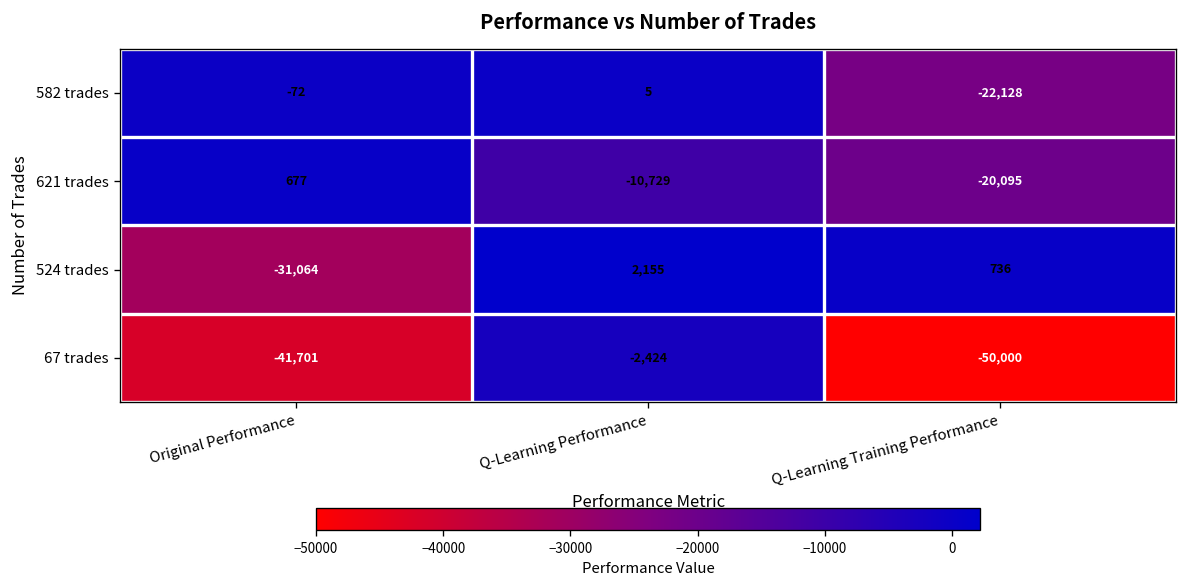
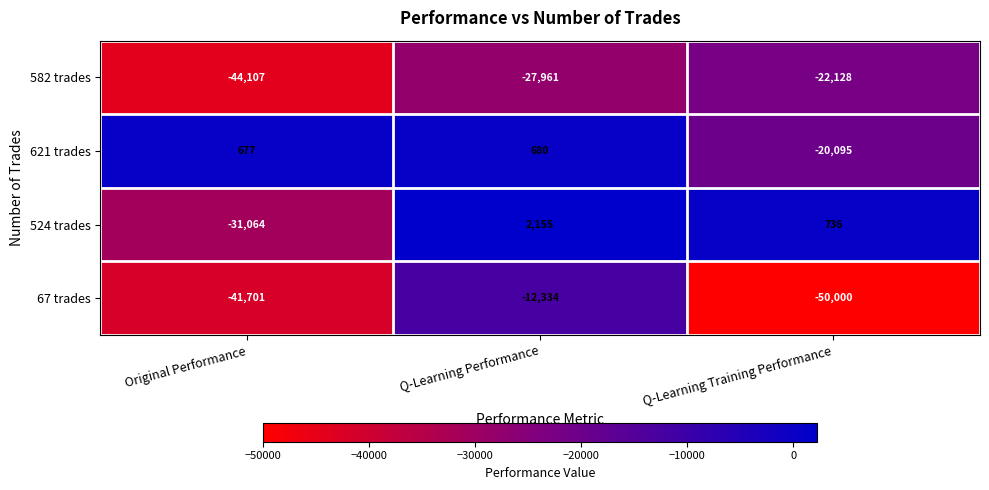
582 trades, Original Performance: -72 -> -44,107
582 trades, Q-Learning Performance: 5 -> -27,961
621 trades, Q-Learning Performance: -10,729 -> 680
67 trades, Q-Learning Performance: -2,424 -> -12,334
